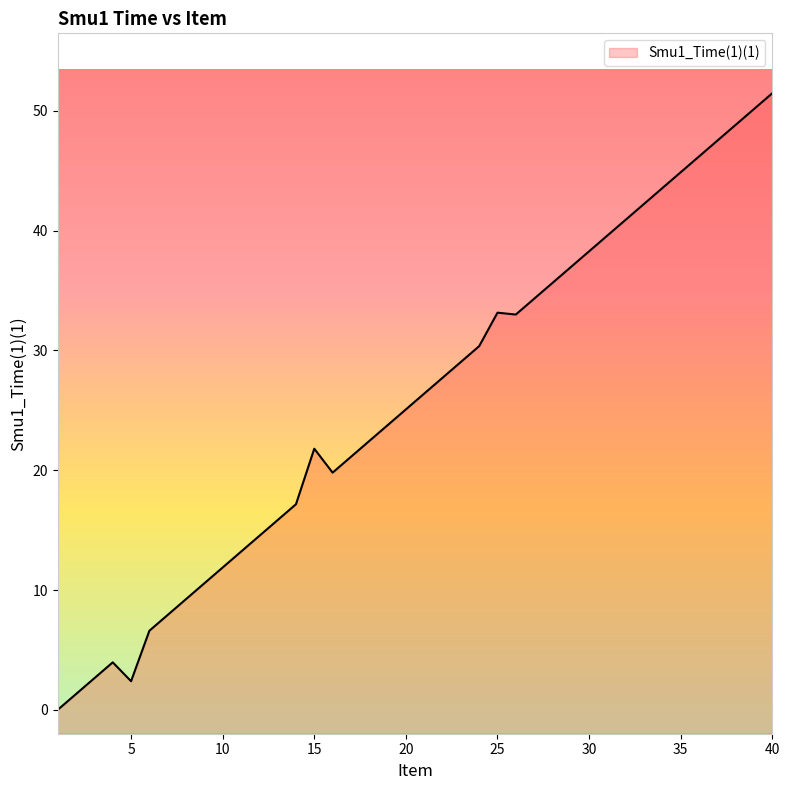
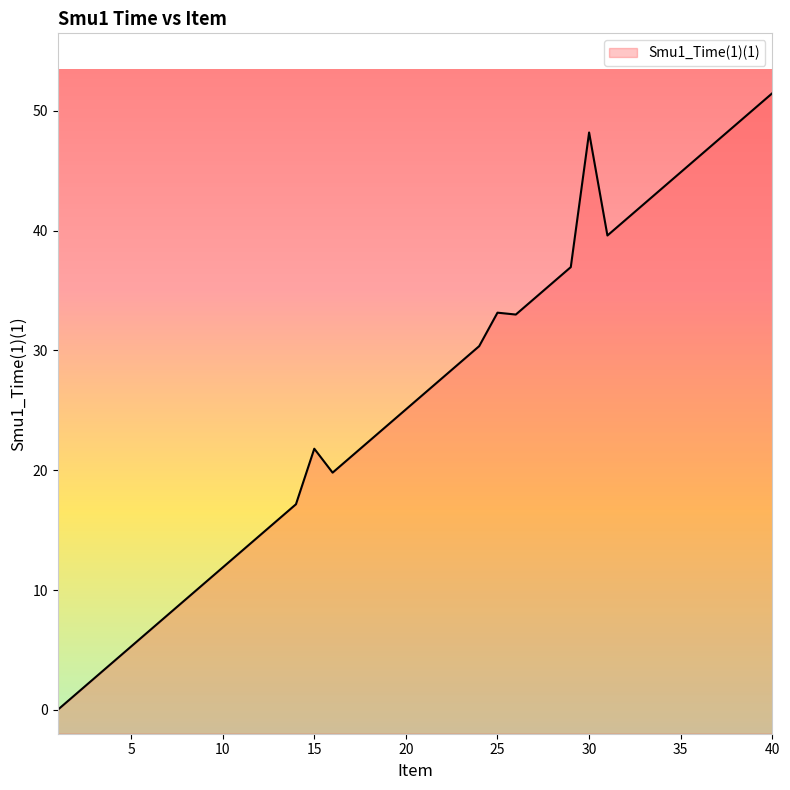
5: 2.4 -> 5.3
30: 38.3 -> 48.2
